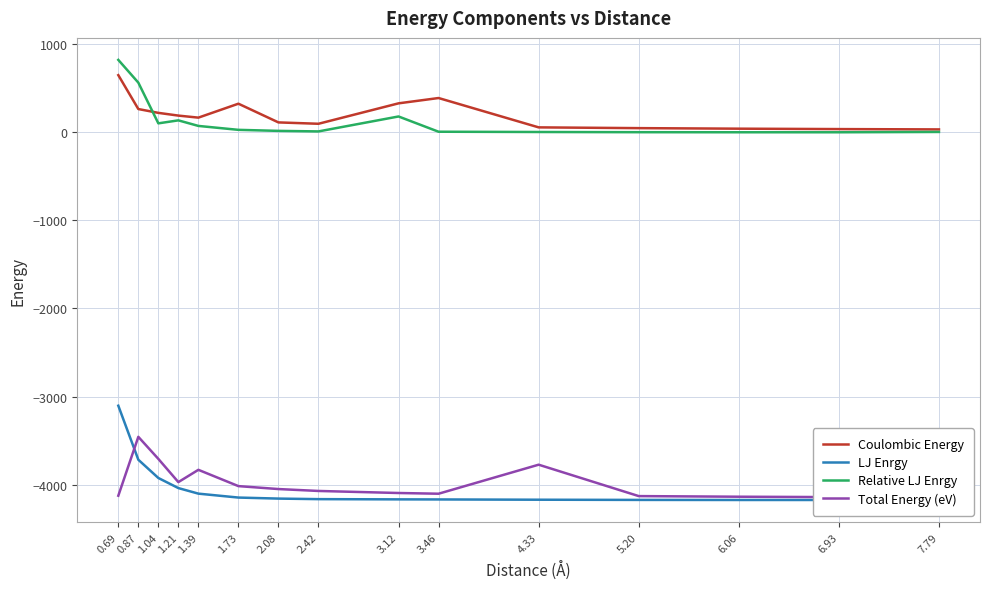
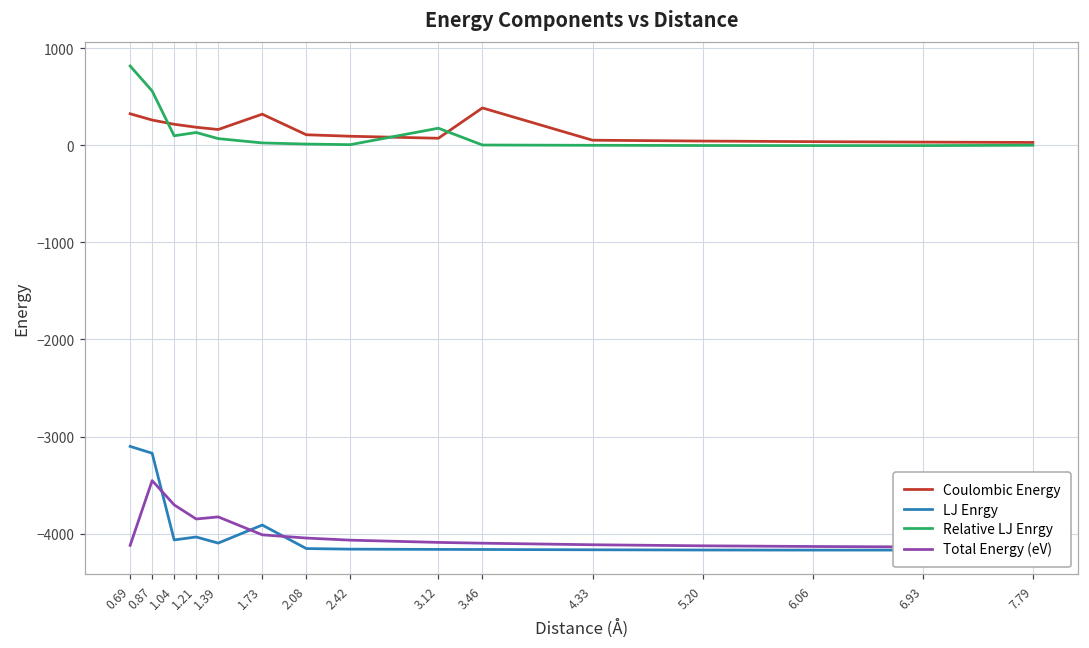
Coulombic Energy, 0.69: 600 -> 300
LJ Enrgy, 0.87: -3700 -> -3200
LJ Enrgy, 1.04: -3900 -> -4100
Total Energy (eV), 1.21: -4000 -> -3800
LJ Enrgy, 1.73: -4100 -> -3900
Coulombic Energy, 3.12: 300 -> 100
Total Energy (eV), 4.33: -3800 -> -4100
